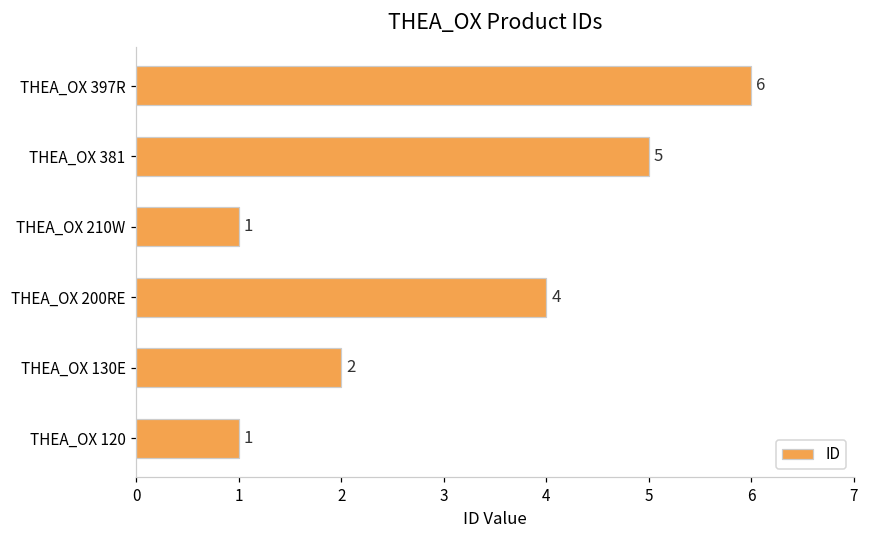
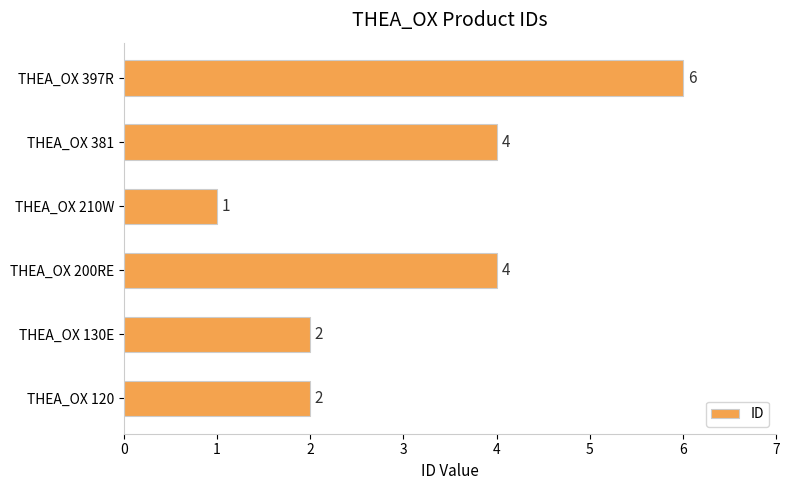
THEA_OX 381: 5 -> 4
THEA_OX 120: 1 -> 2
